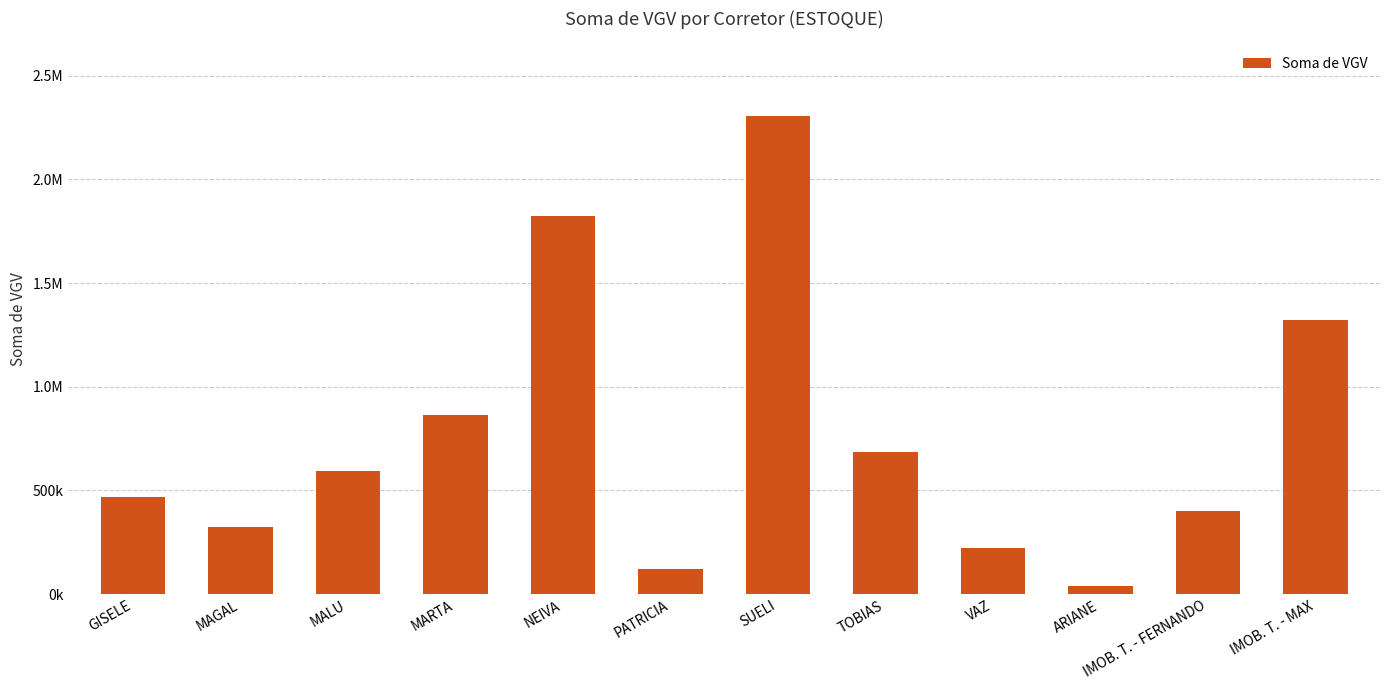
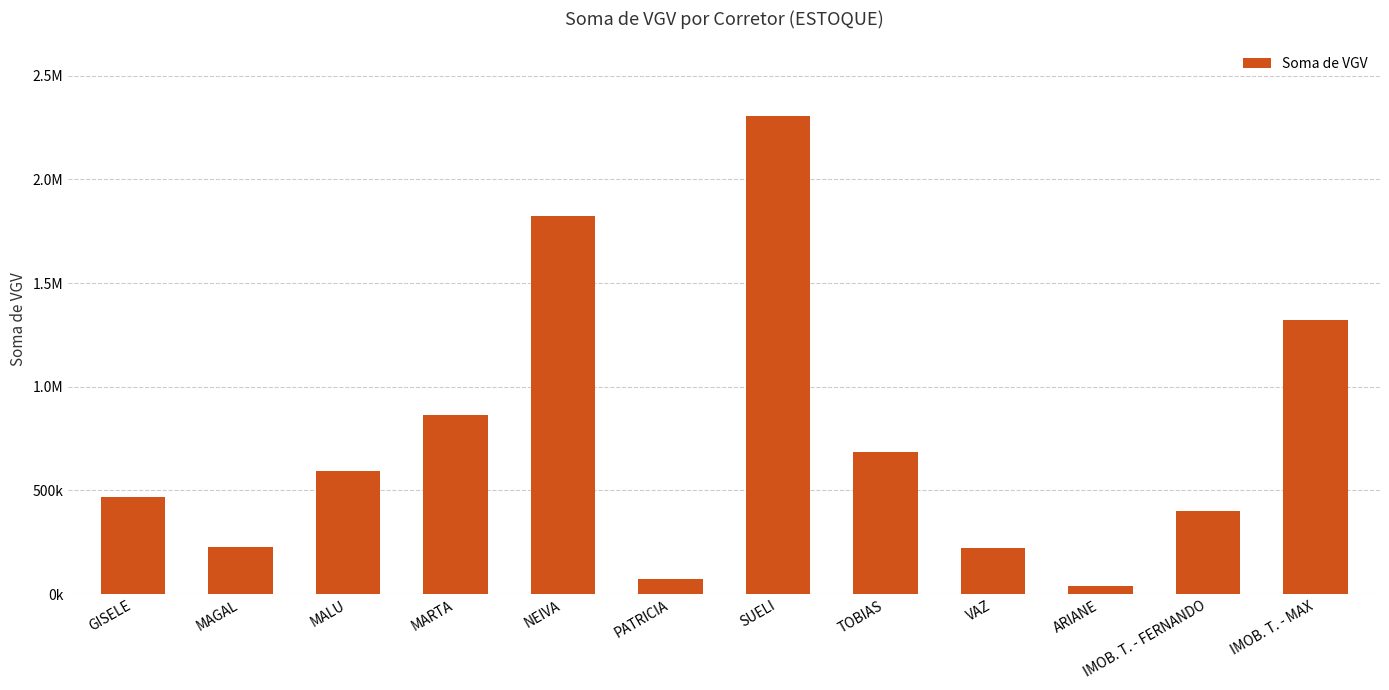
MAGAL: 320000 -> 230000
PATRICIA: 120000 -> 70000
